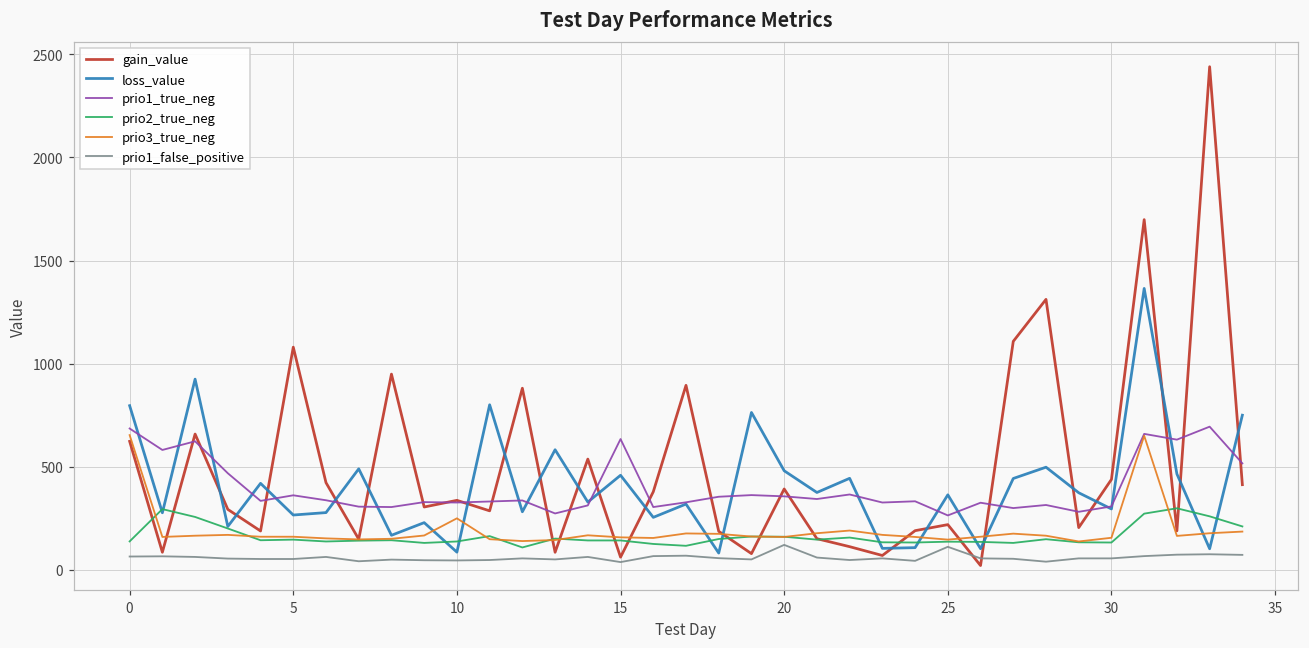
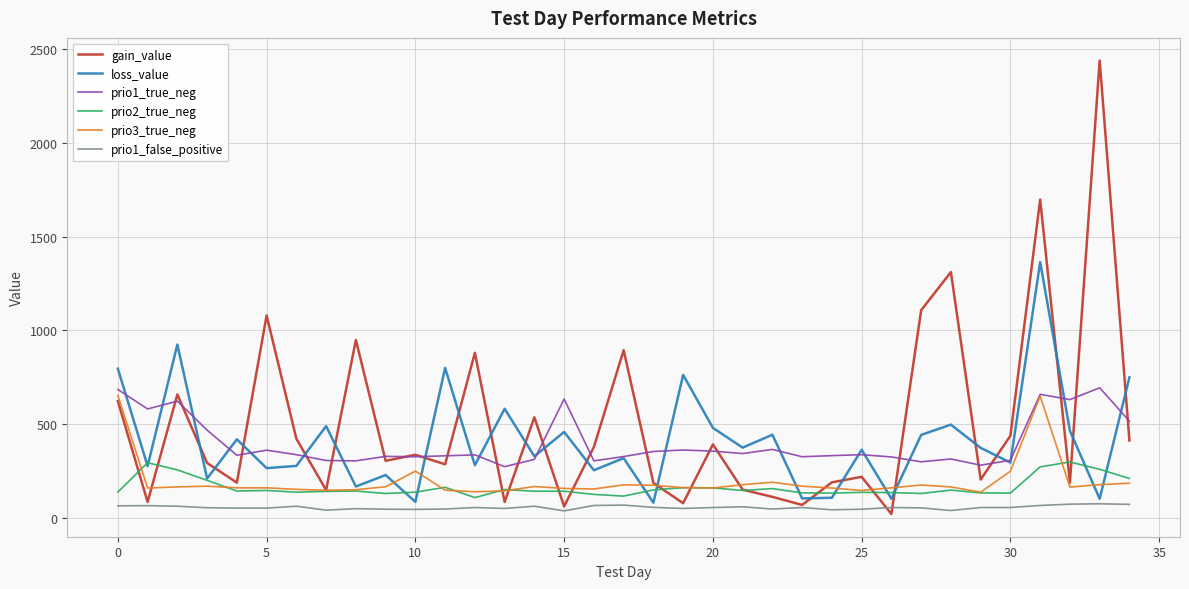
prio1_false_positive, 20: 120 -> 60
prio1_true_neg, 25: 260 -> 340
prio1_false_positive, 25: 110 -> 50
prio3_true_neg, 30: 160 -> 250
